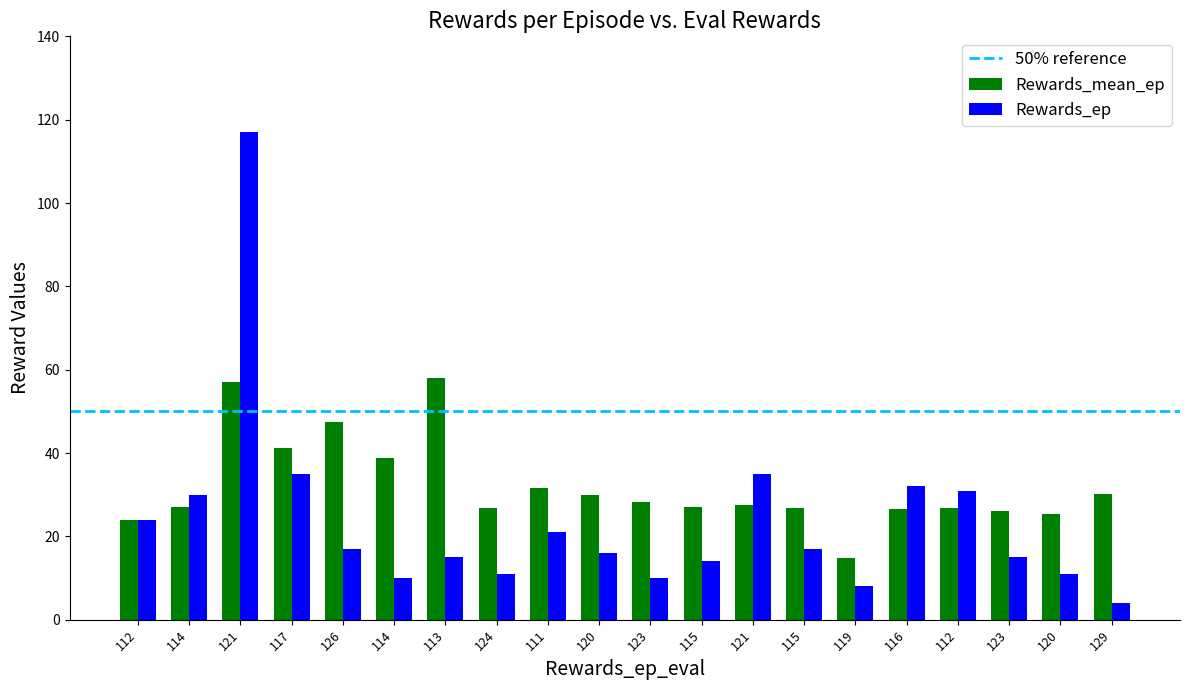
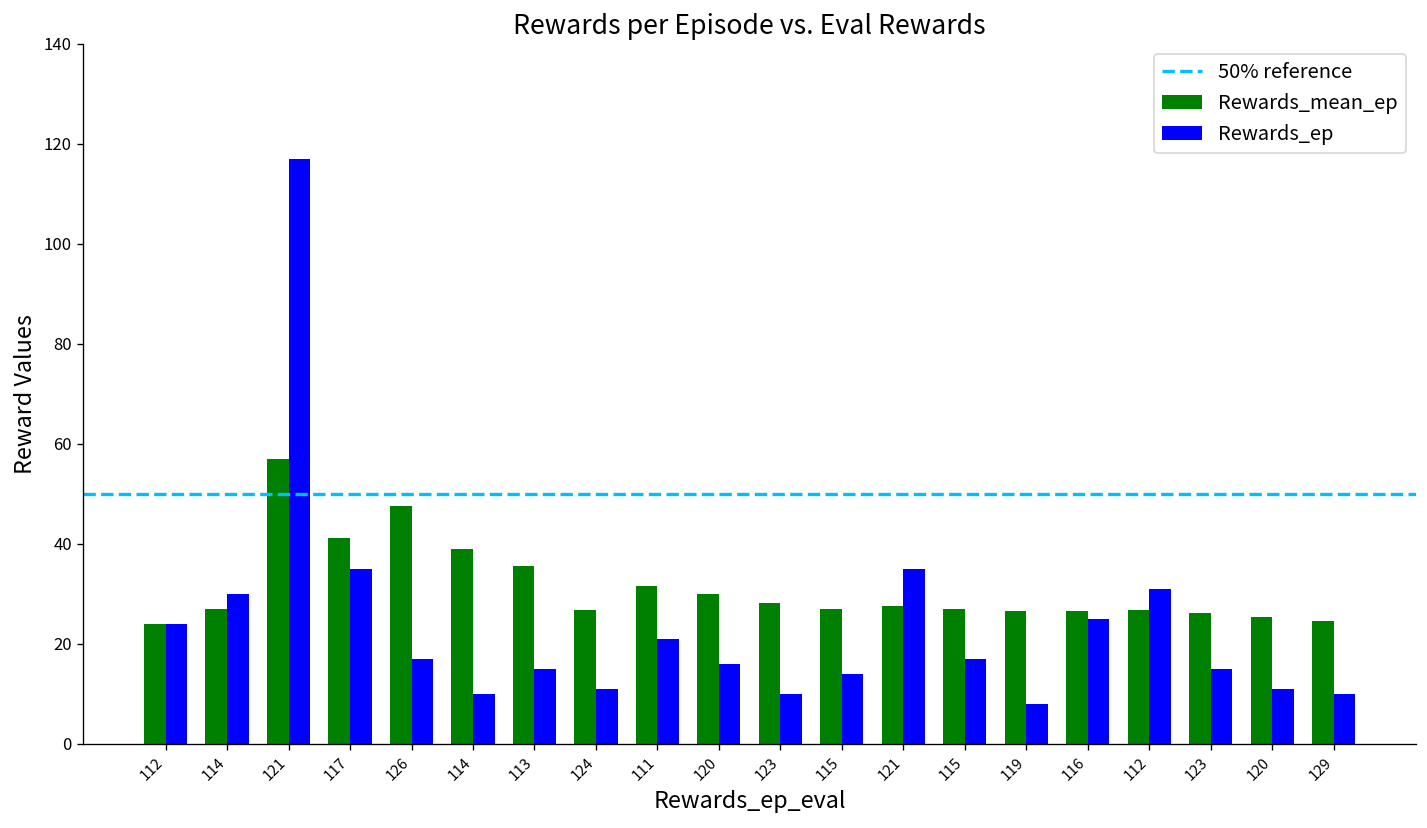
Rewards_mean_ep, 113: 58 -> 35
Rewards_mean_ep, 119: 15 -> 27
Rewards_ep, 116: 32 -> 25
Rewards_mean_ep, 129: 30 -> 25
Rewards_ep, 129: 4 -> 10
